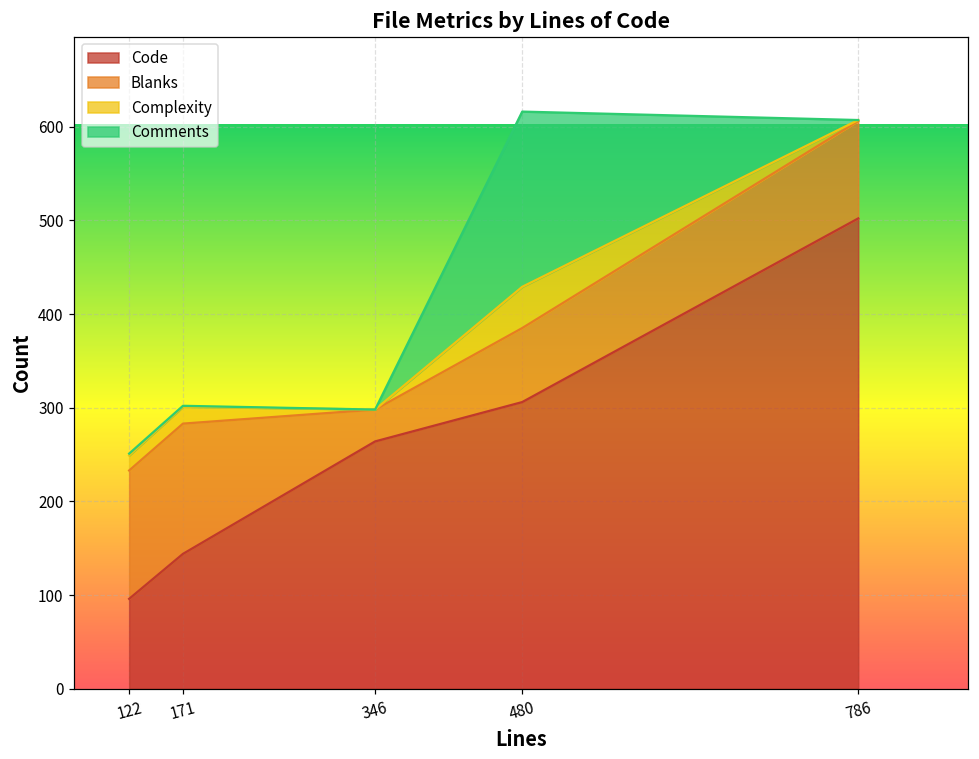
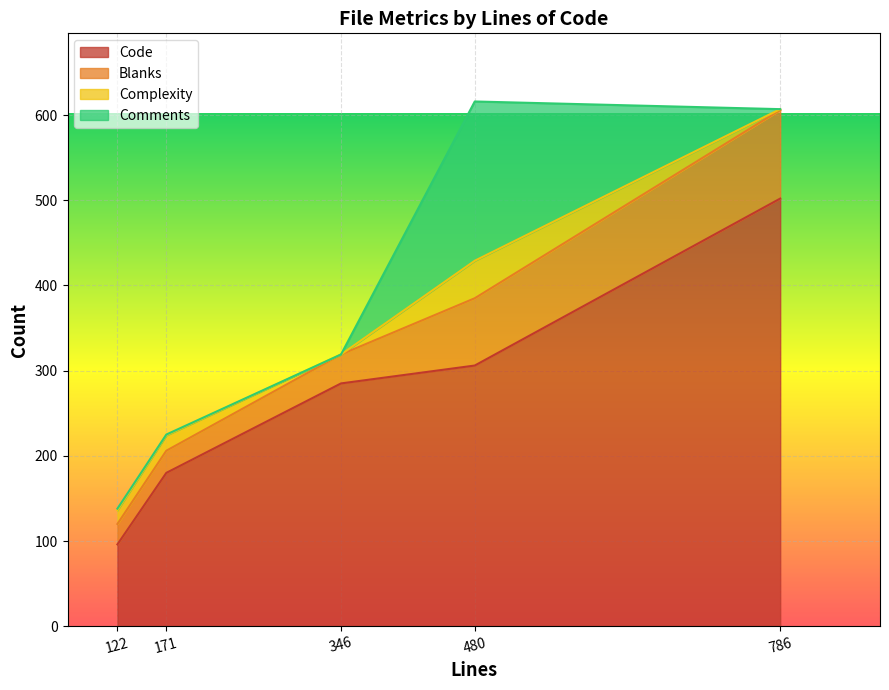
Blanks, 122: 140 -> 20
Code, 171: 140 -> 180
Blanks, 171: 140 -> 30
Code, 346: 260 -> 290
